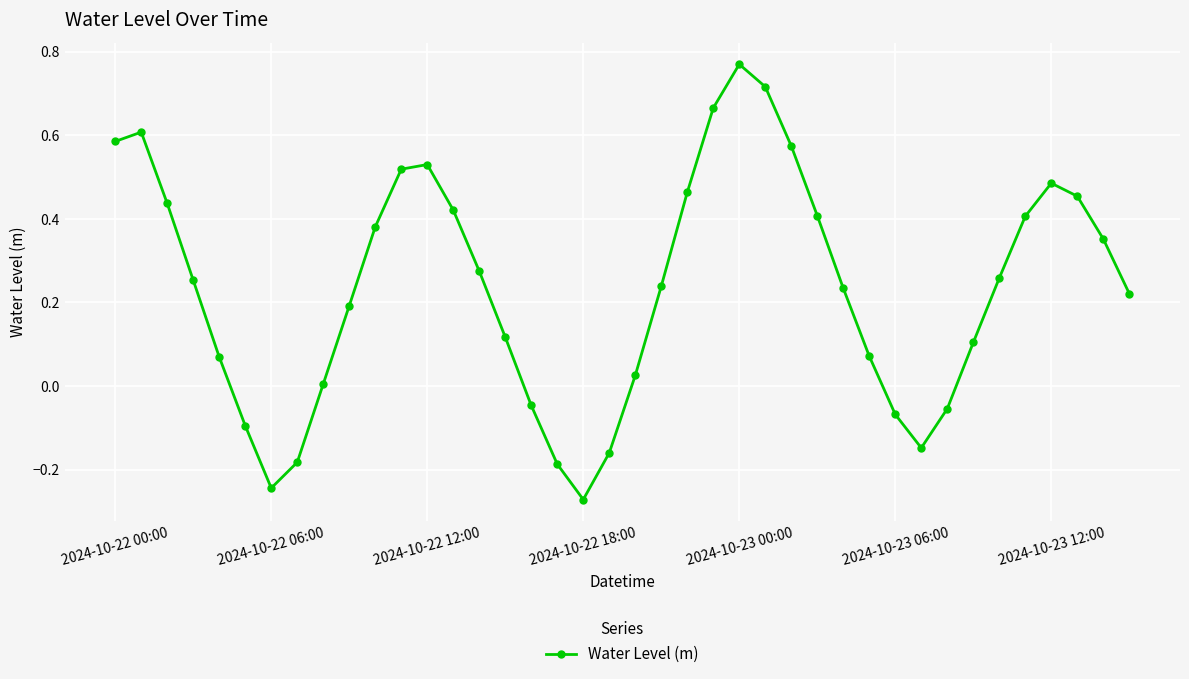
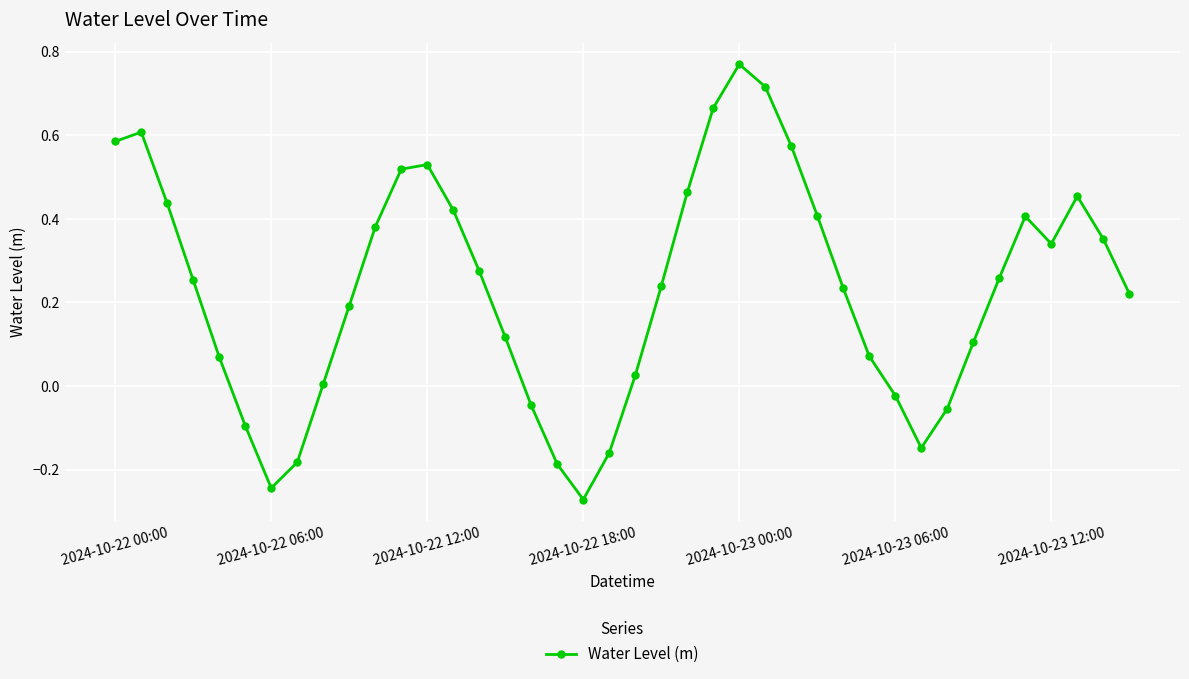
2024-10-23 06:00: -0.07 -> -0.02
2024-10-23 12:00: 0.49 -> 0.34
